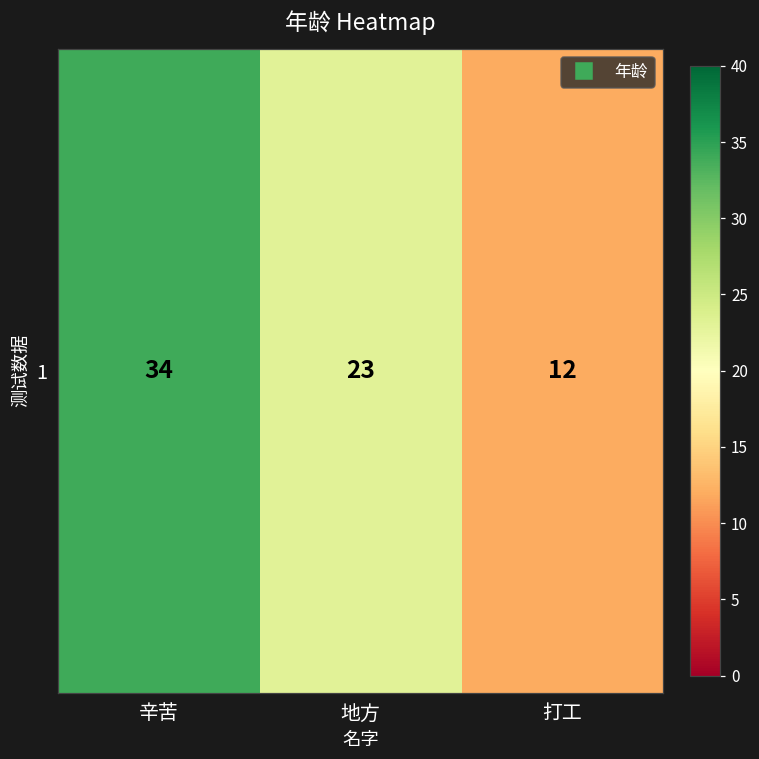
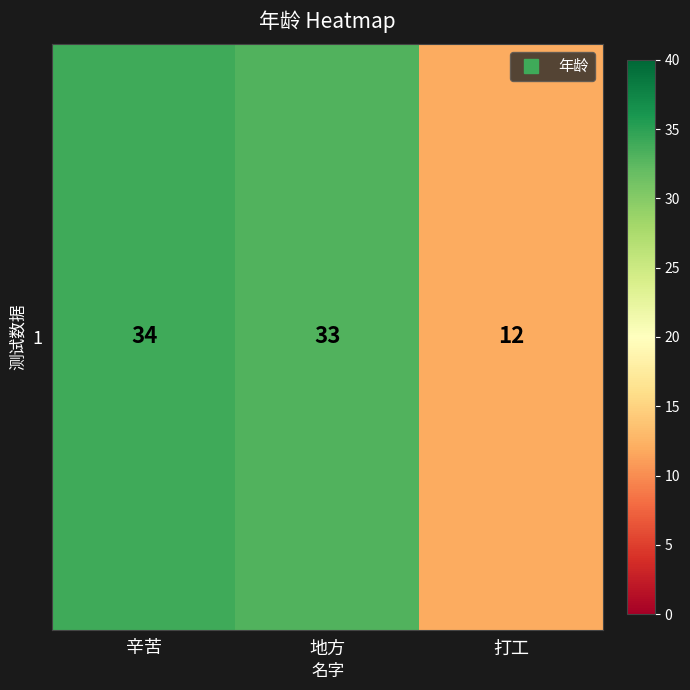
1, 地方: 23 -> 33
